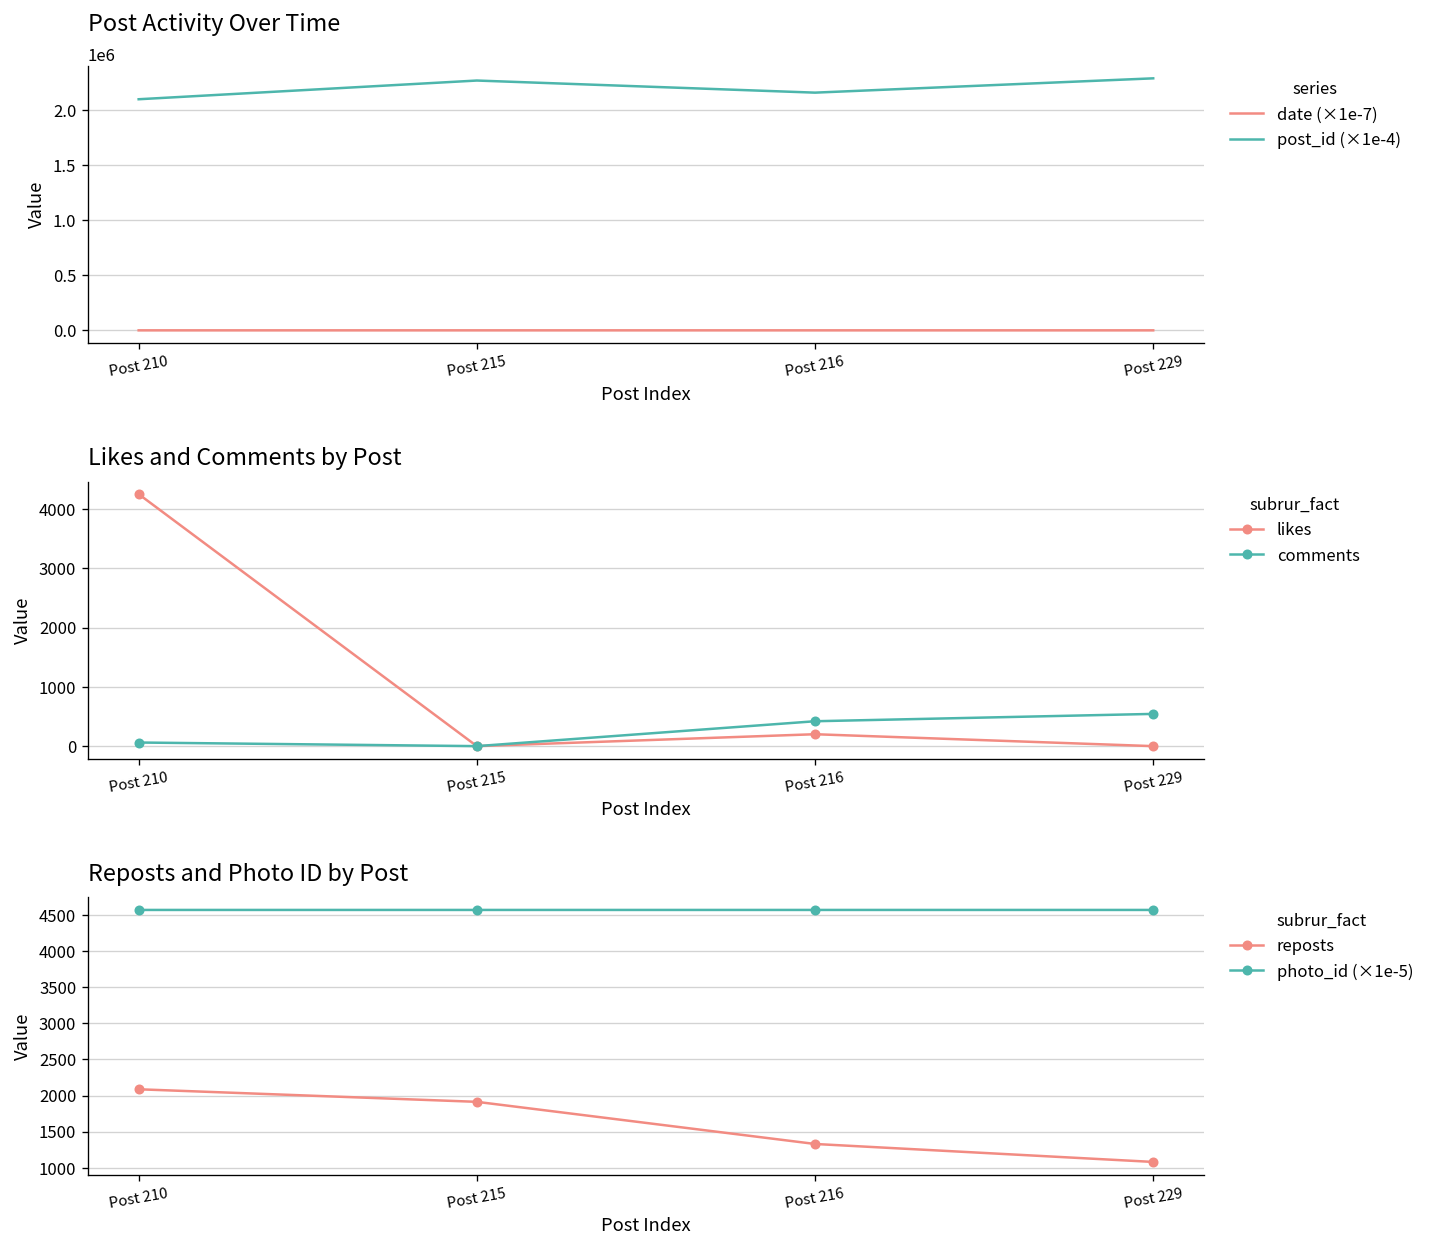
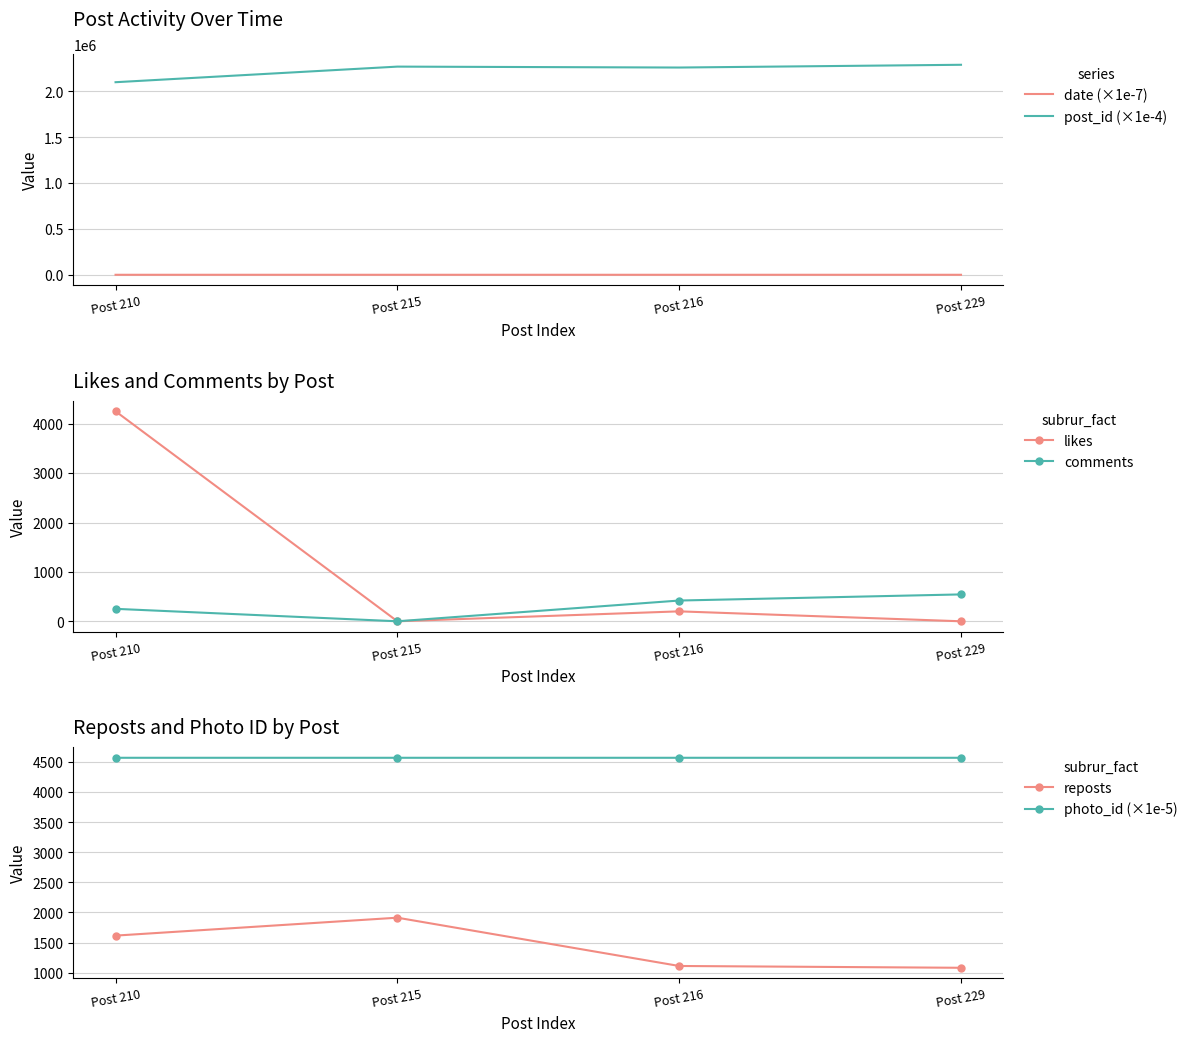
Post Activity Over Time, post_id (×1e-4), Post 216: 2200000 -> 2300000
Likes and Comments by Post, comments, Post 210: 100 -> 300
Reposts and Photo ID by Post, reposts, Post 210: 2100 -> 1600
Reposts and Photo ID by Post, reposts, Post 216: 1300 -> 1100
